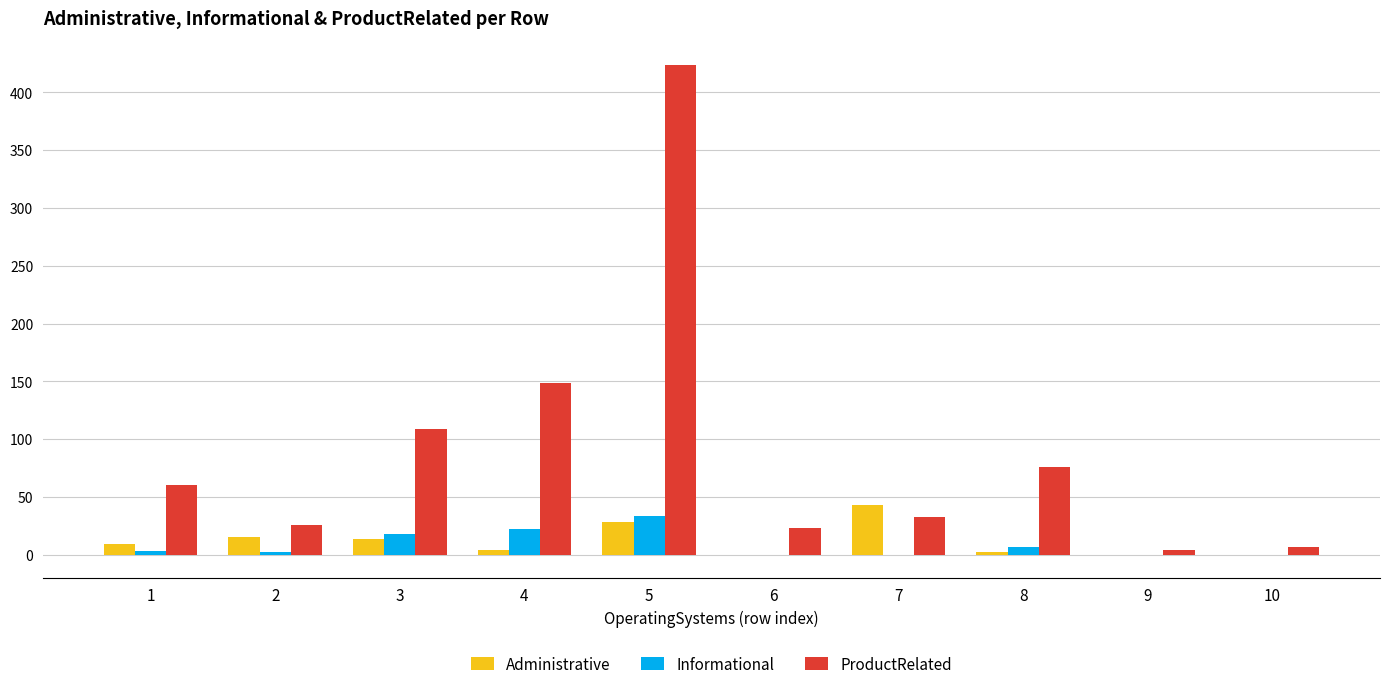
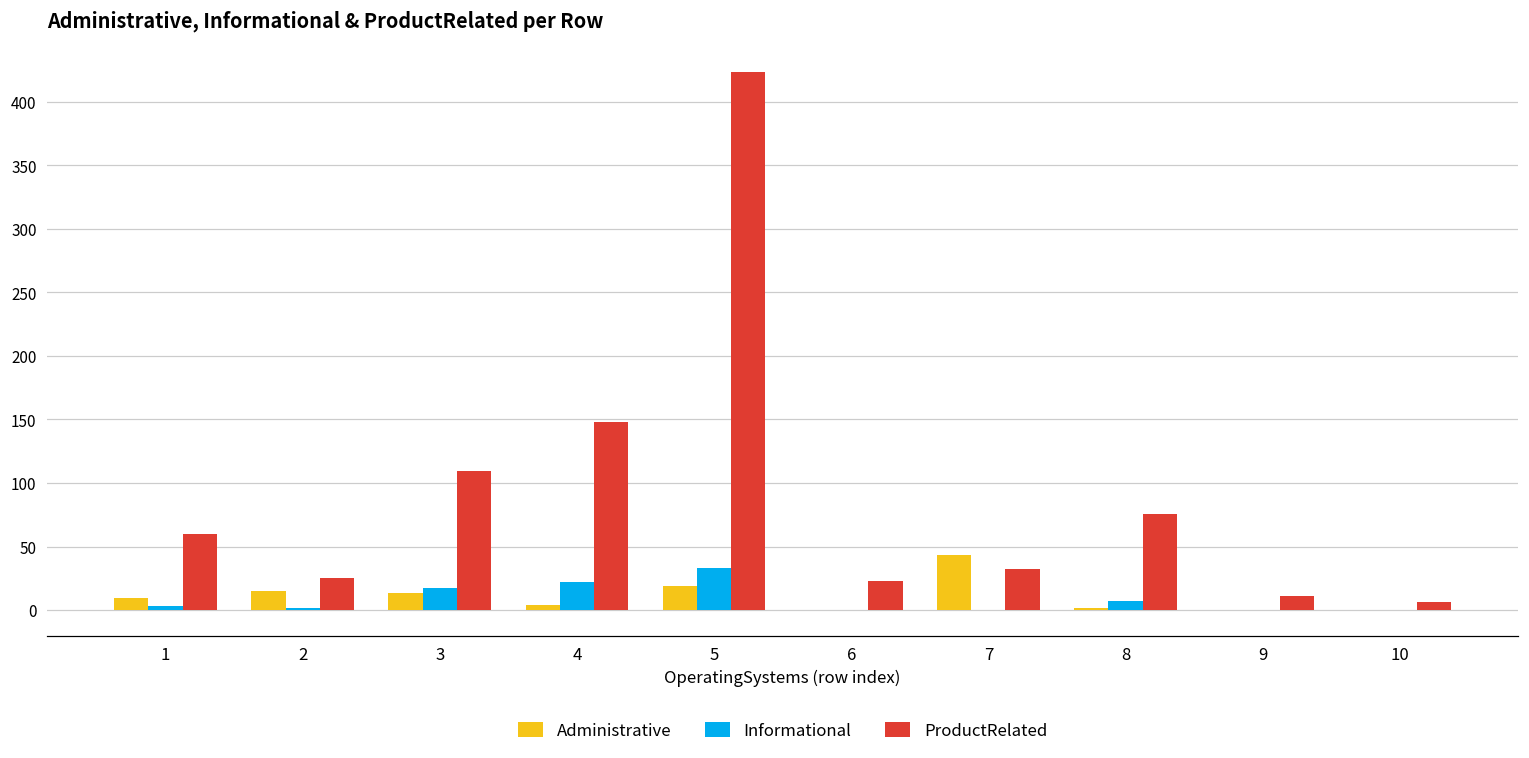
Administrative, 5: 28 -> 19
ProductRelated, 9: 4 -> 11
